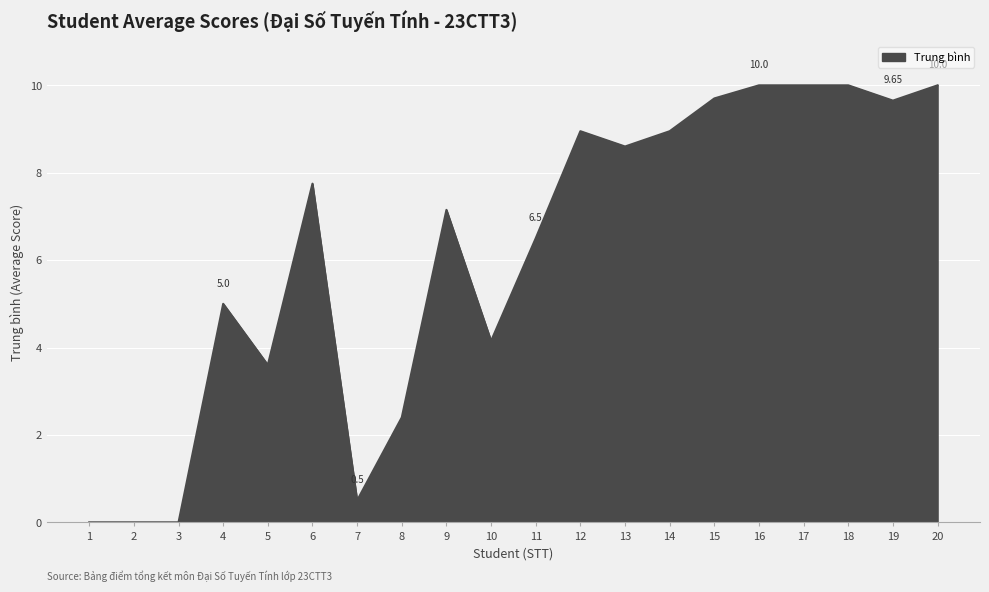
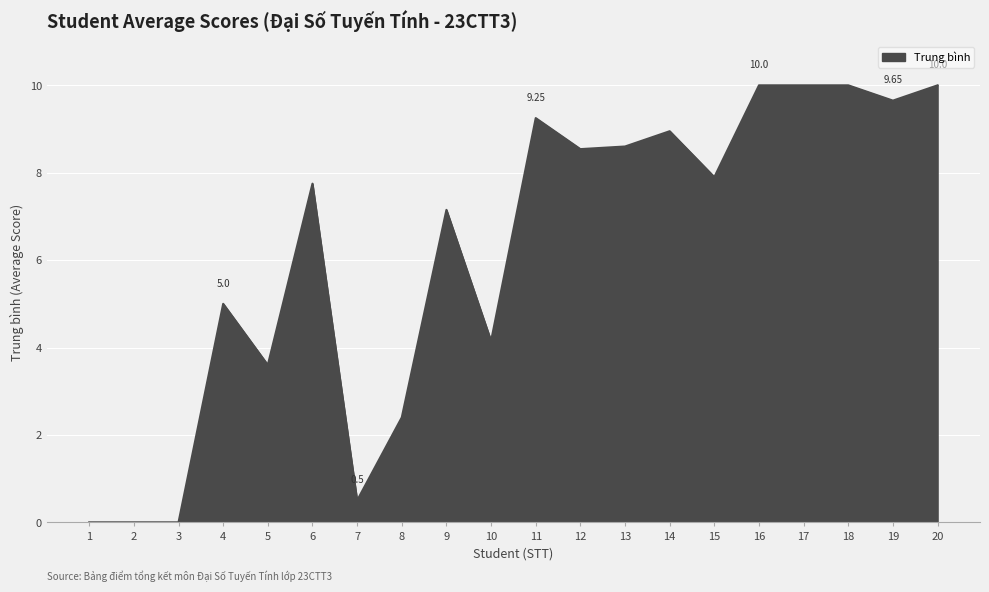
11: 6.5 -> 9.25
12: 9.0 -> 8.5
15: 9.7 -> 7.9
